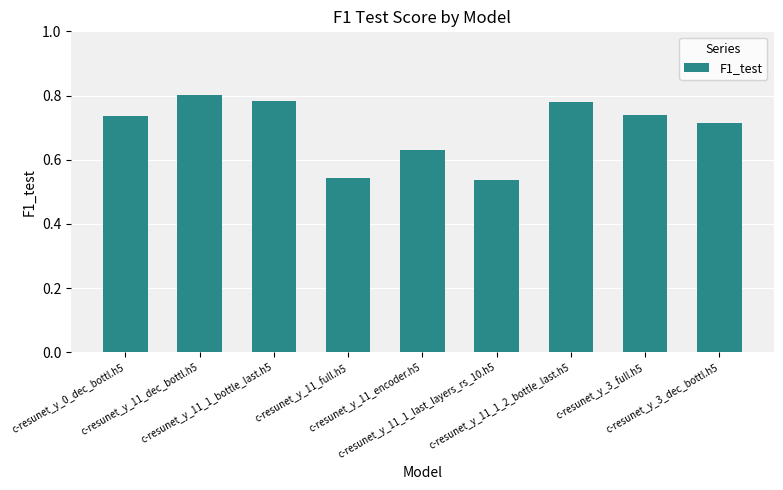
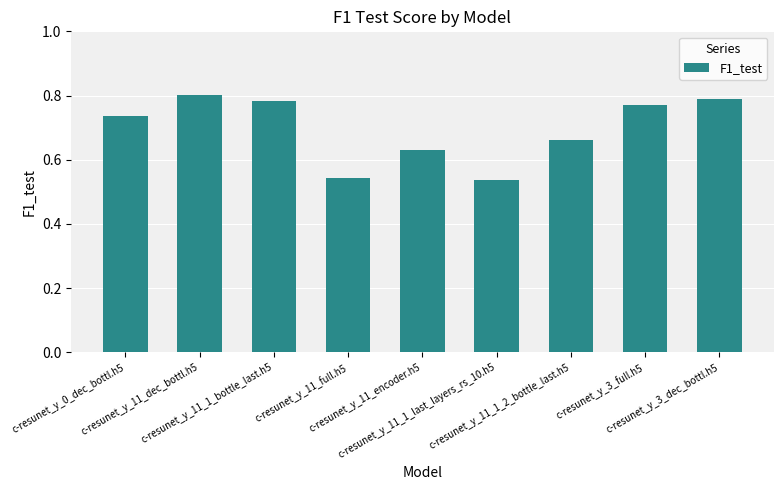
c-resunet_y_11_1_2_bottle_last.h5: 0.78 -> 0.66
c-resunet_y_3_full.h5: 0.74 -> 0.77
c-resunet_y_3_dec_bottl.h5: 0.72 -> 0.79
